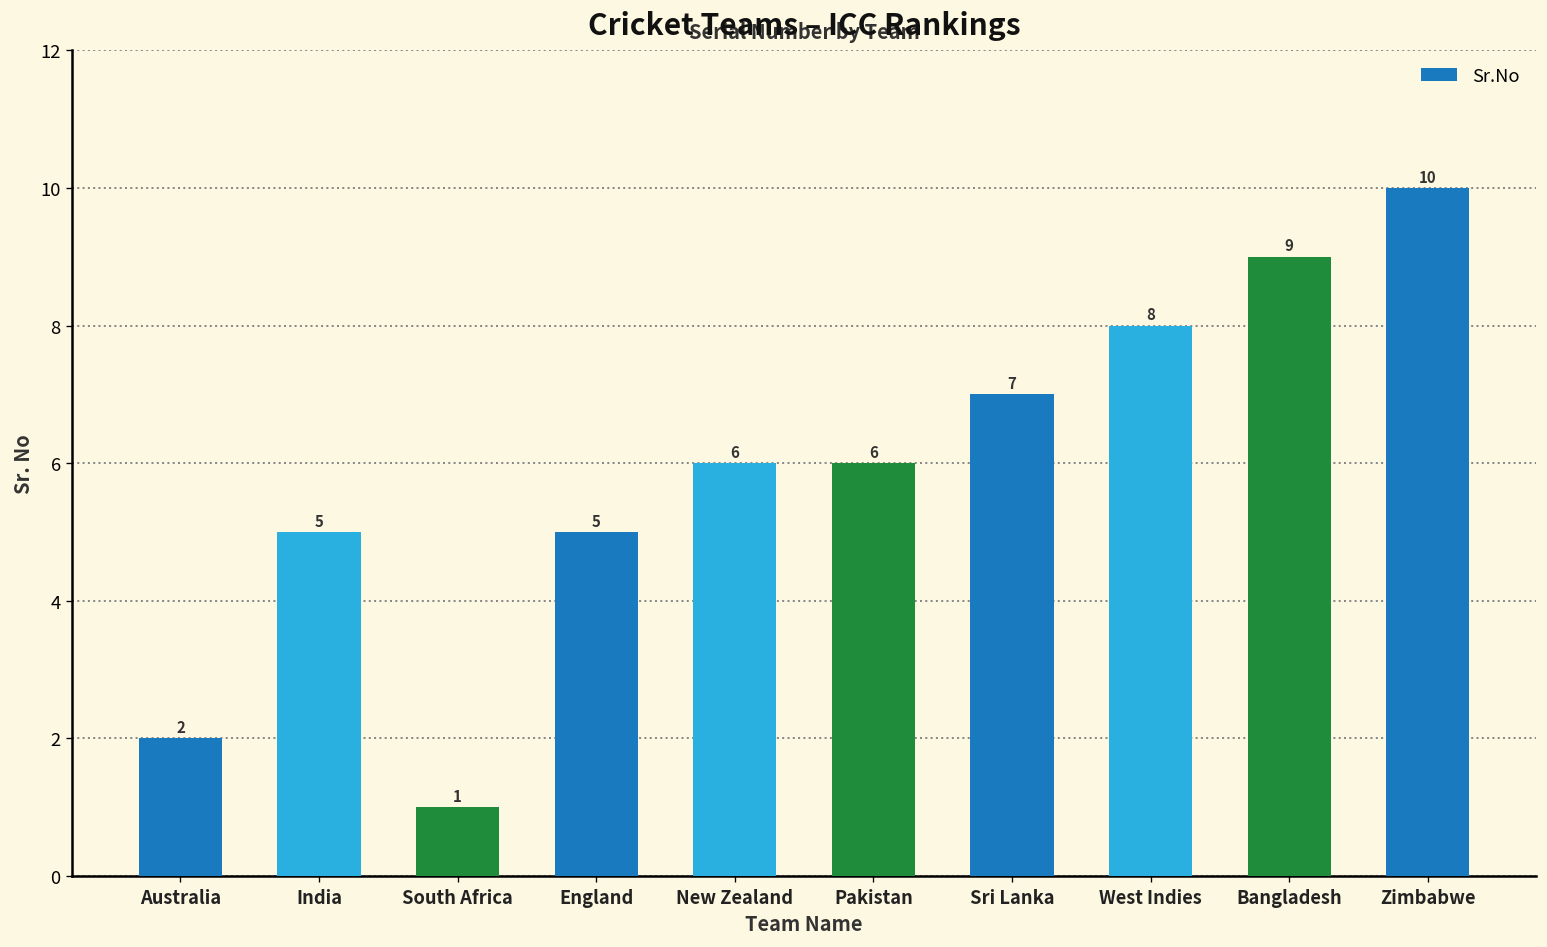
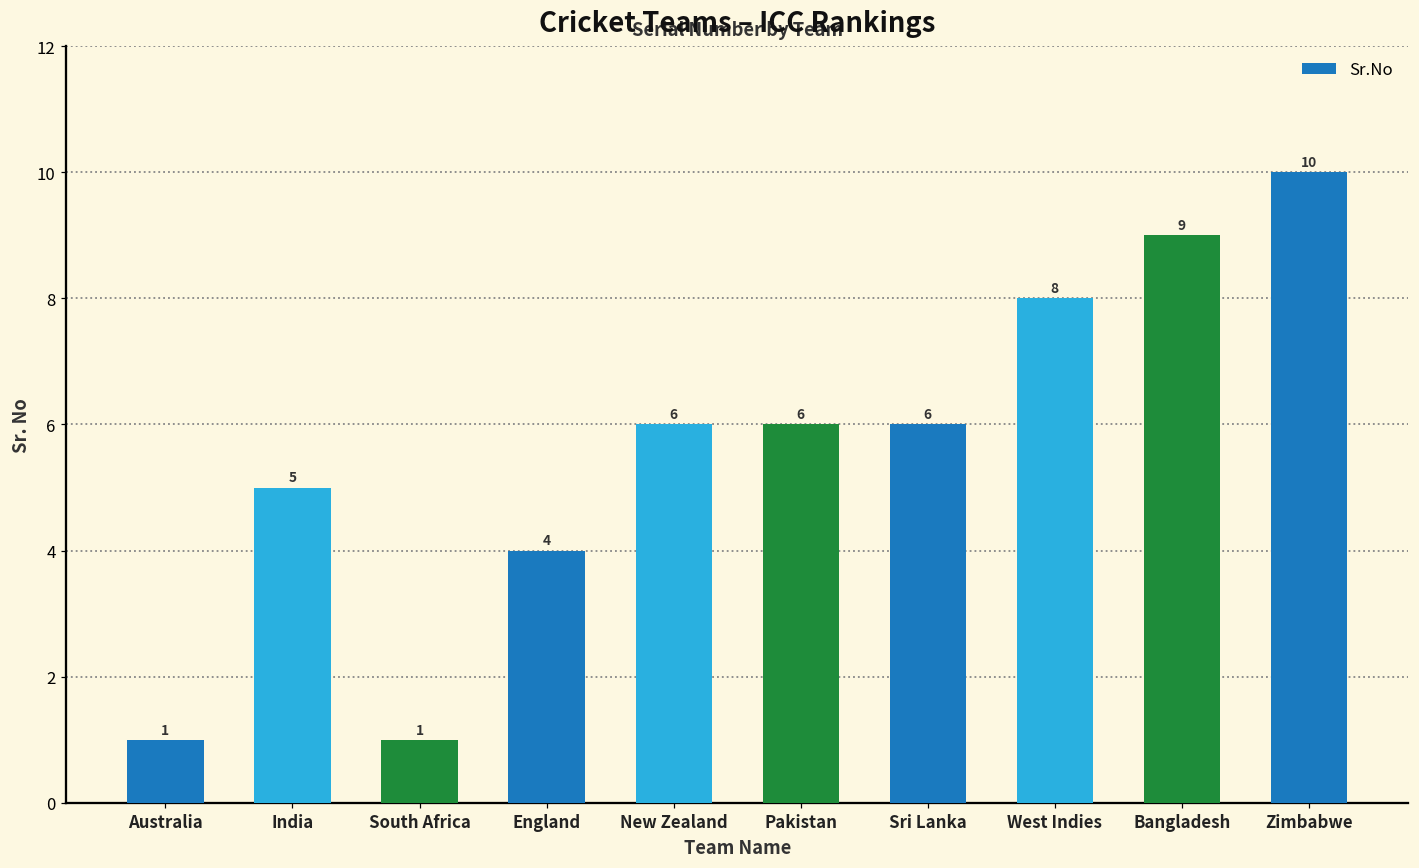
Australia: 2 -> 1
England: 5 -> 4
Sri Lanka: 7 -> 6
